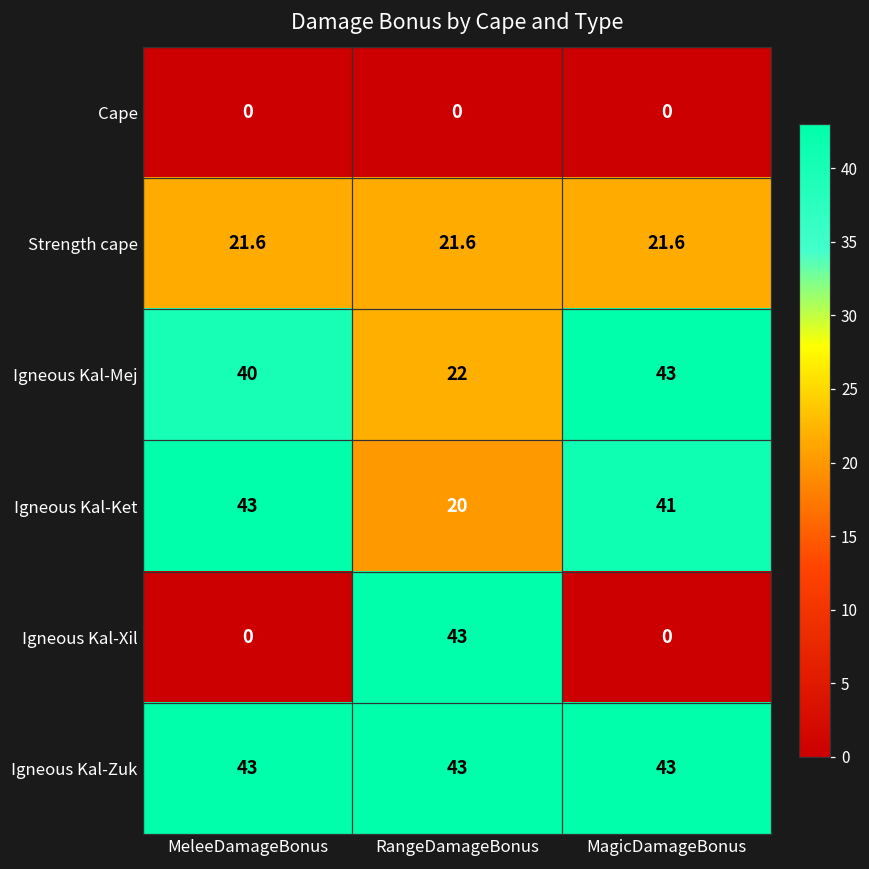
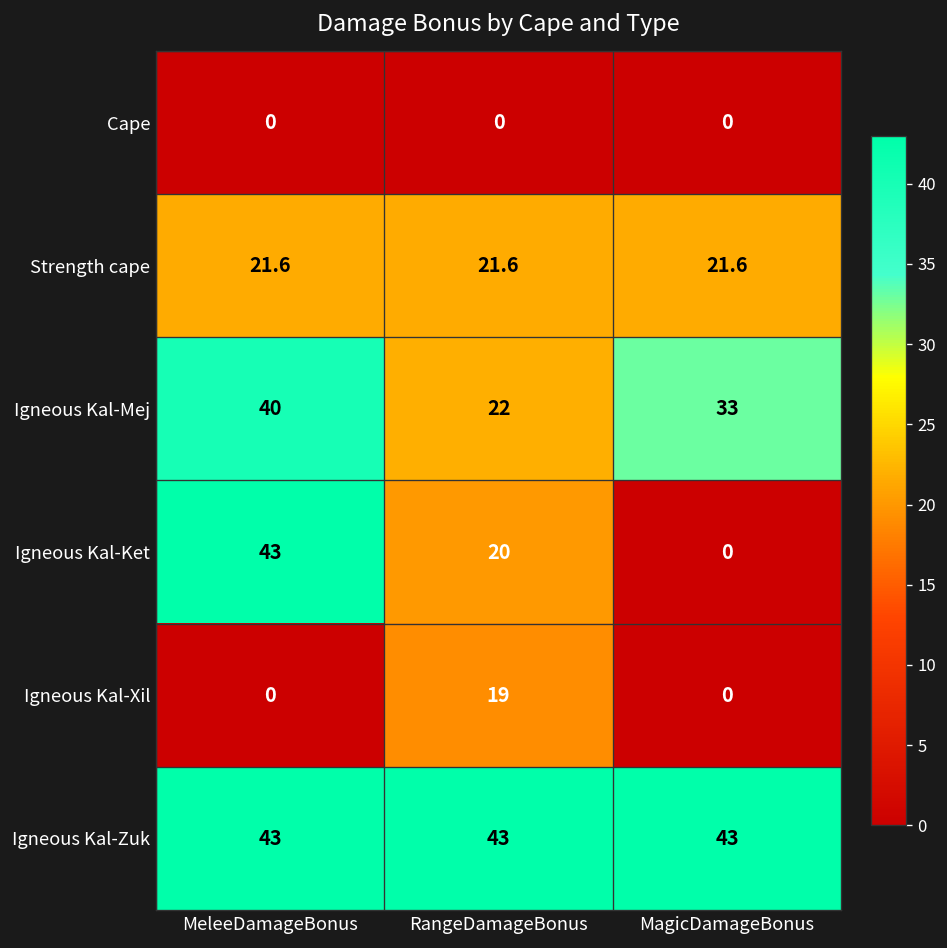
Igneous Kal-Mej, MagicDamageBonus: 43 -> 33
Igneous Kal-Ket, MagicDamageBonus: 41 -> 0
Igneous Kal-Xil, RangeDamageBonus: 43 -> 19
